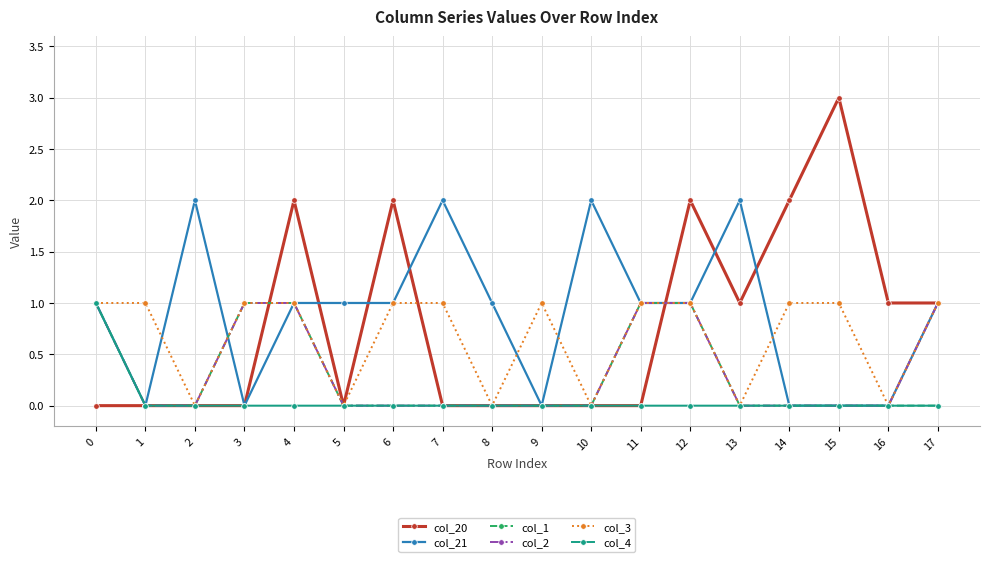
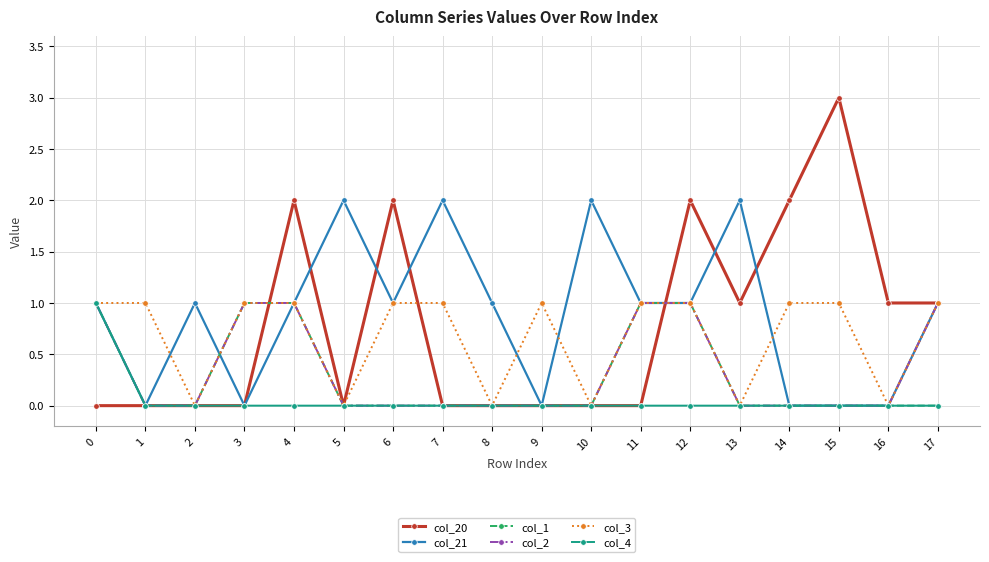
col_21, 2: 2 -> 1
col_21, 5: 1 -> 2
